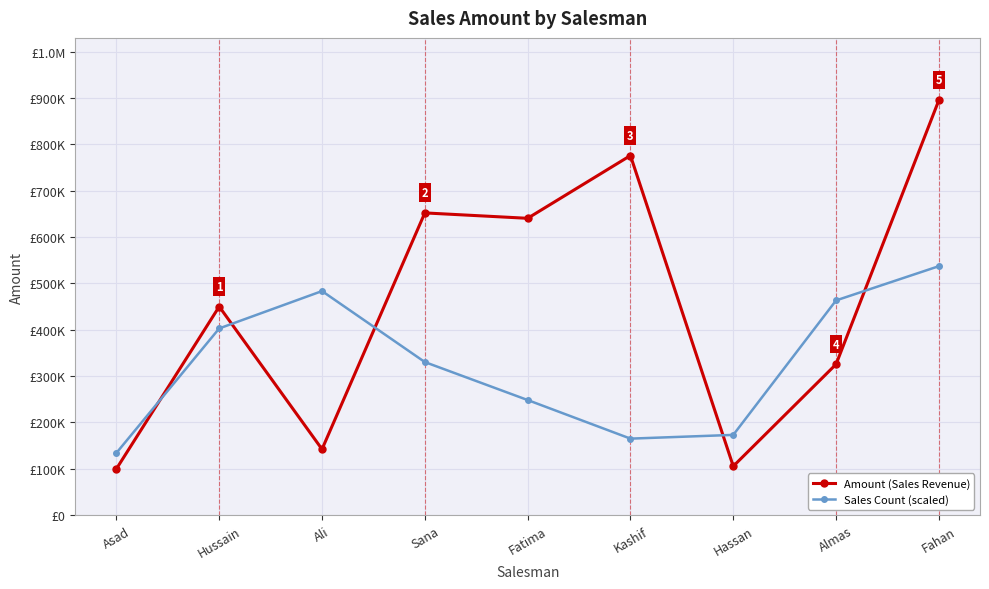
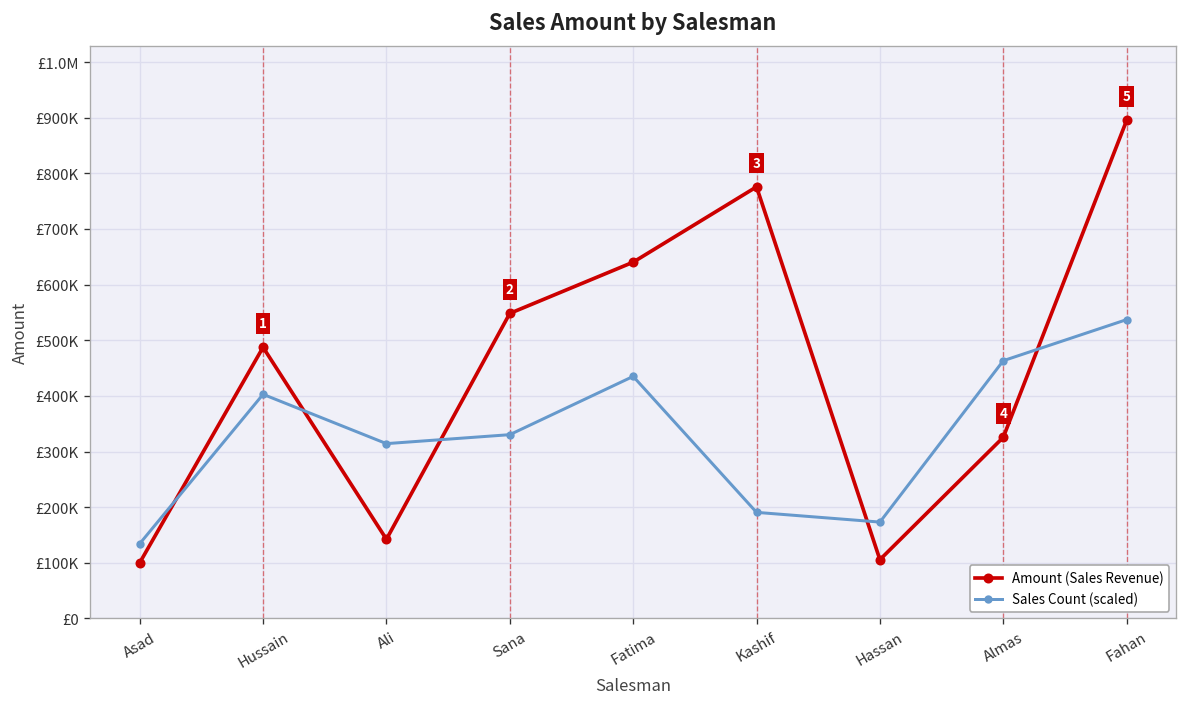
Amount (Sales Revenue), Hussain: £450000 -> £490000
Sales Count (scaled), Ali: £480000 -> £310000
Amount (Sales Revenue), Sana: £650000 -> £550000
Sales Count (scaled), Fatima: £250000 -> £440000
Sales Count (scaled), Kashif: £170000 -> £190000
